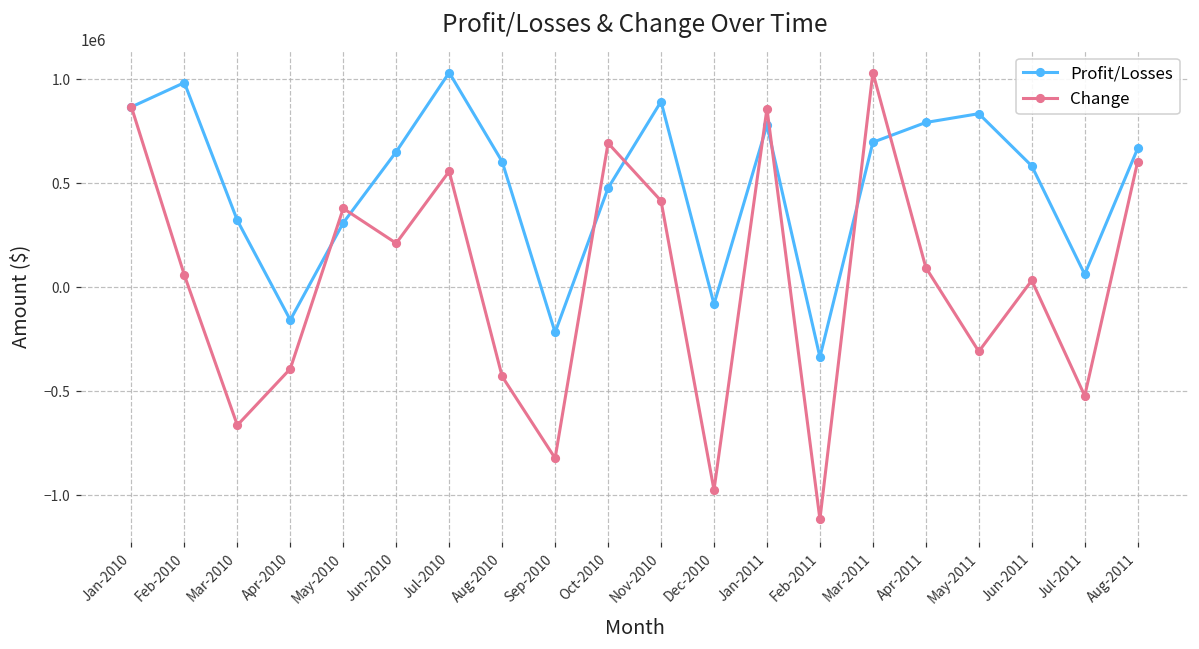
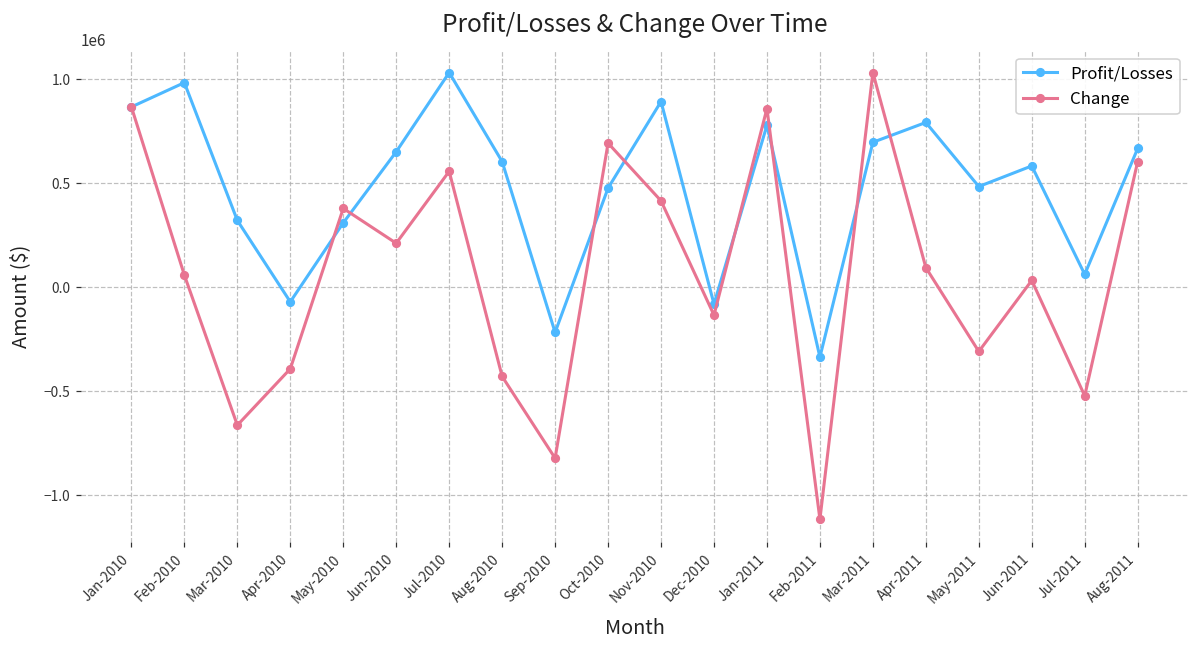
Profit/Losses, Apr-2010: -160000 -> -70000
Change, Dec-2010: -970000 -> -130000
Profit/Losses, May-2011: 840000 -> 490000
